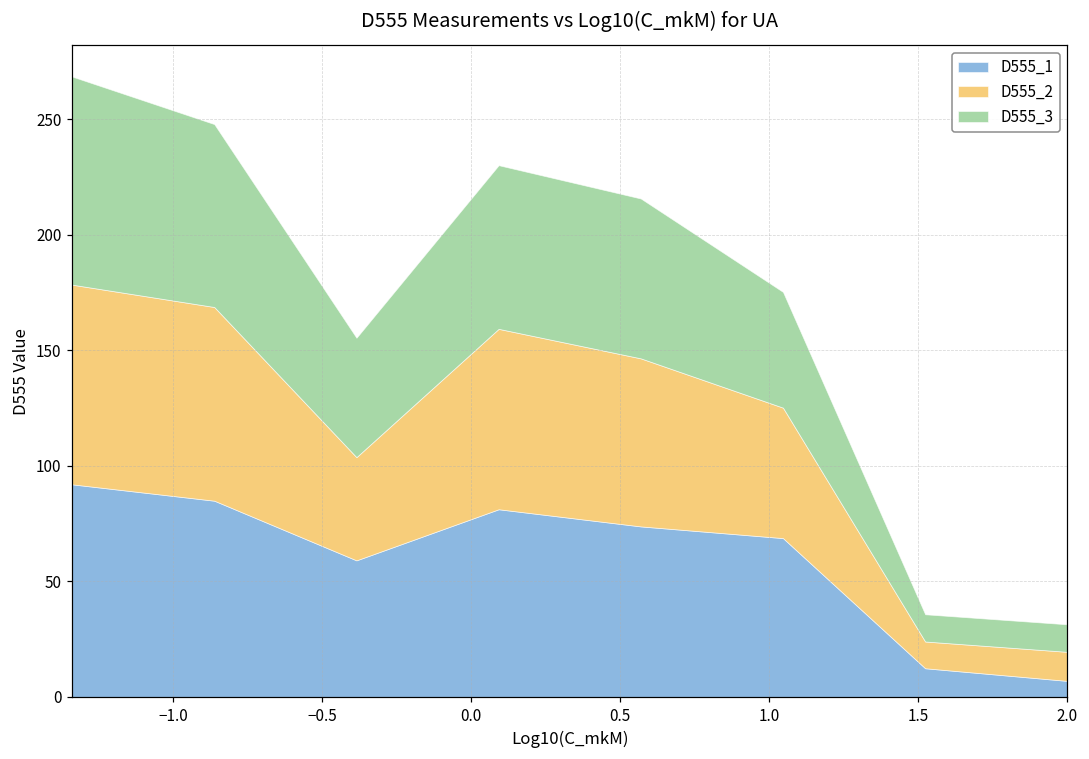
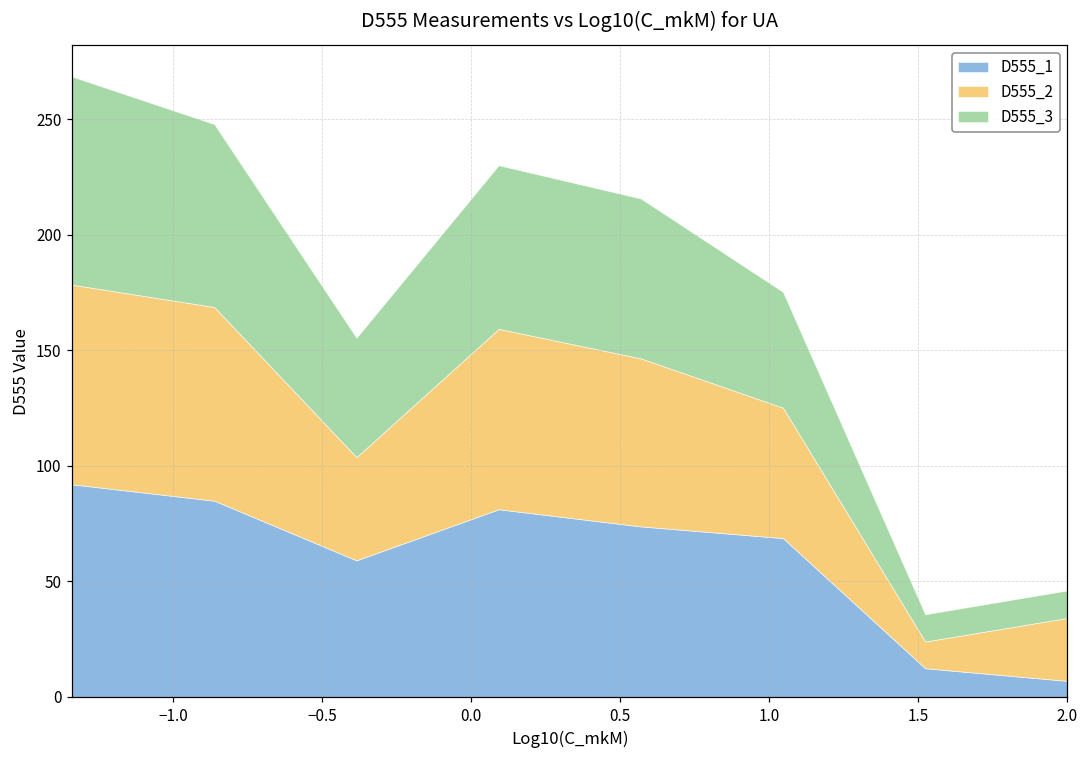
D555_2, 2.0: 13 -> 27
